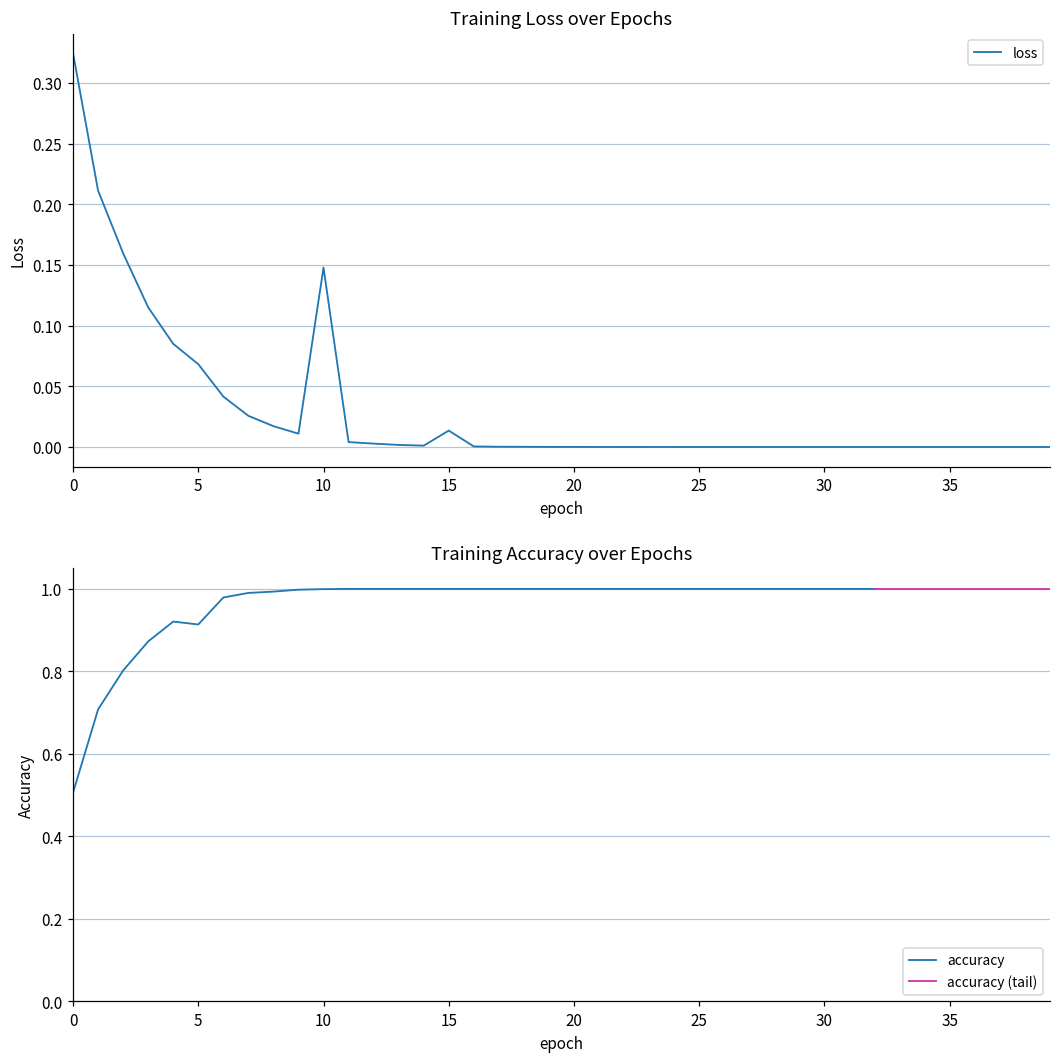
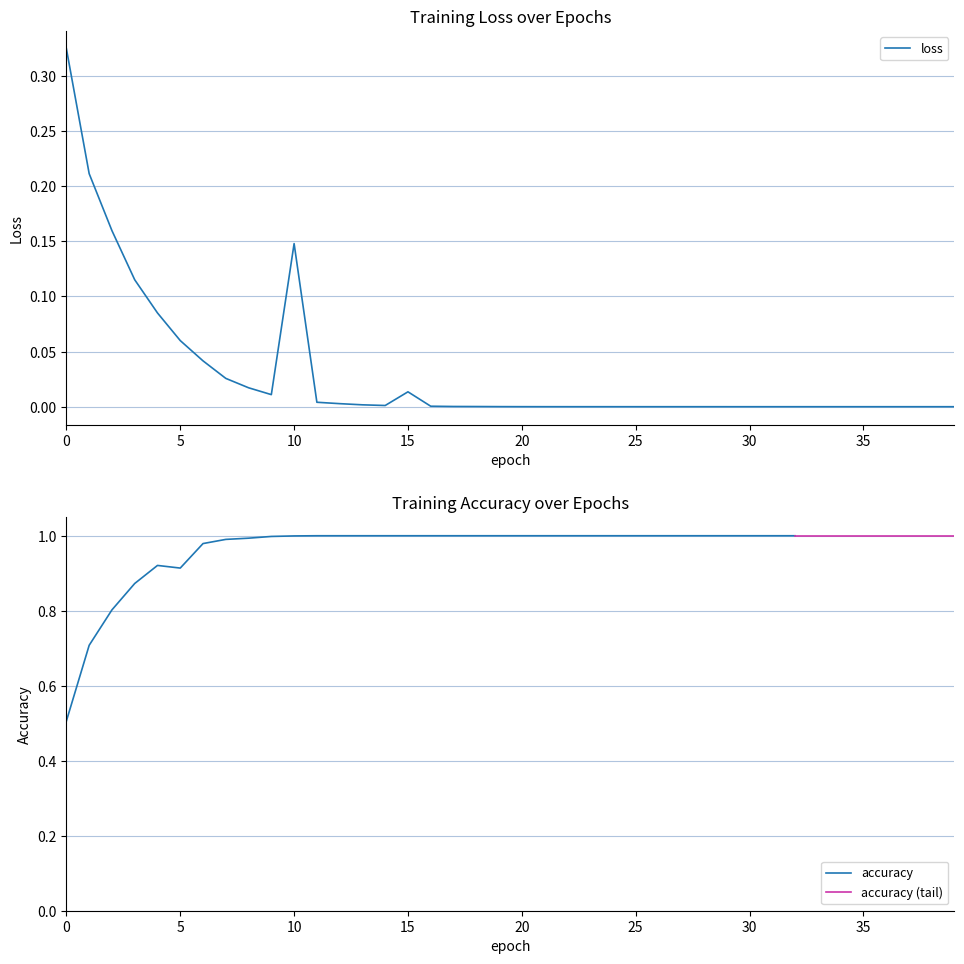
Training Loss over Epochs, 5: 0.068 -> 0.060
